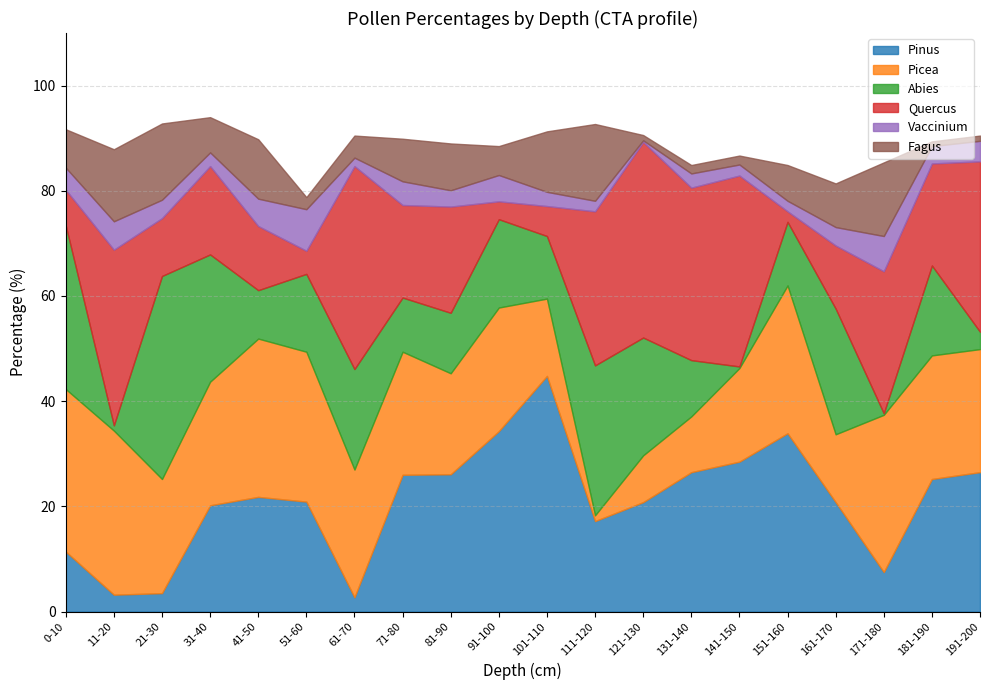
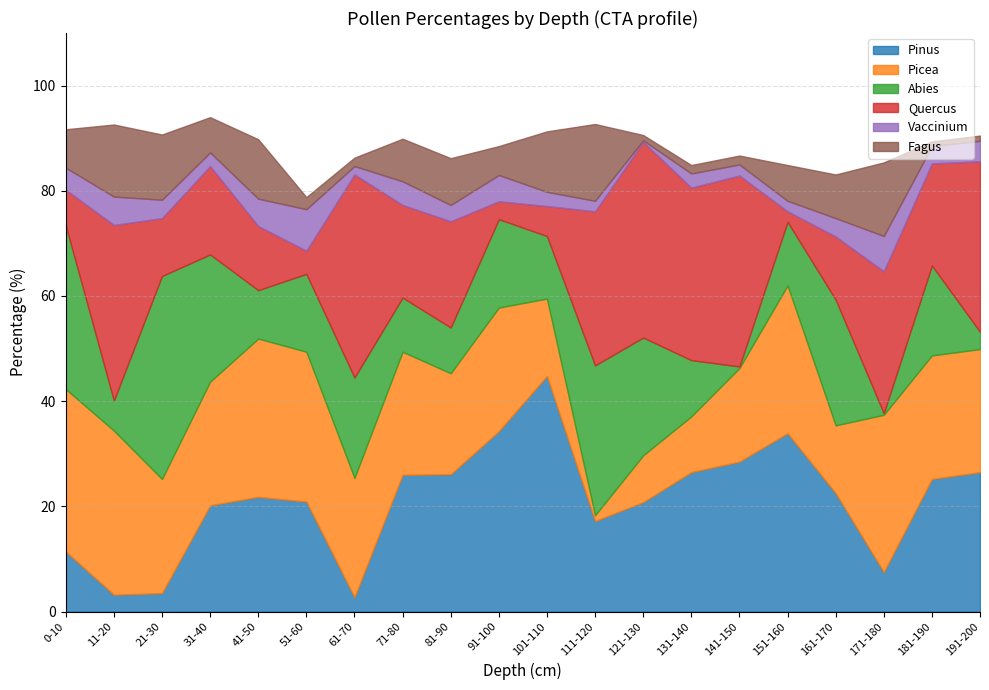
Abies, 11-20: 1 -> 6
Fagus, 21-30: 15 -> 12
Picea, 61-70: 24 -> 23
Fagus, 61-70: 4 -> 2
Abies, 81-90: 12 -> 9
Pinus, 161-170: 21 -> 23
